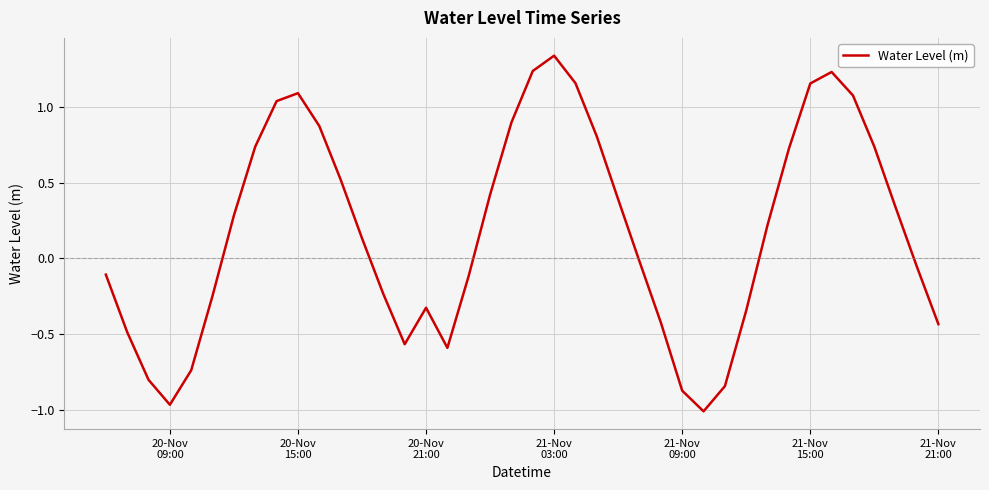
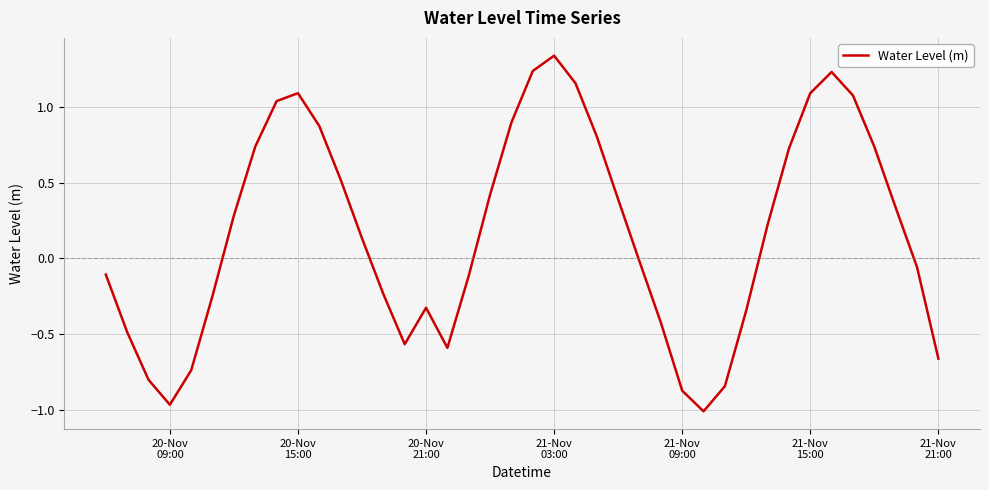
21-Nov 15:00: 1.15 -> 1.09
21-Nov 21:00: -0.43 -> -0.66
